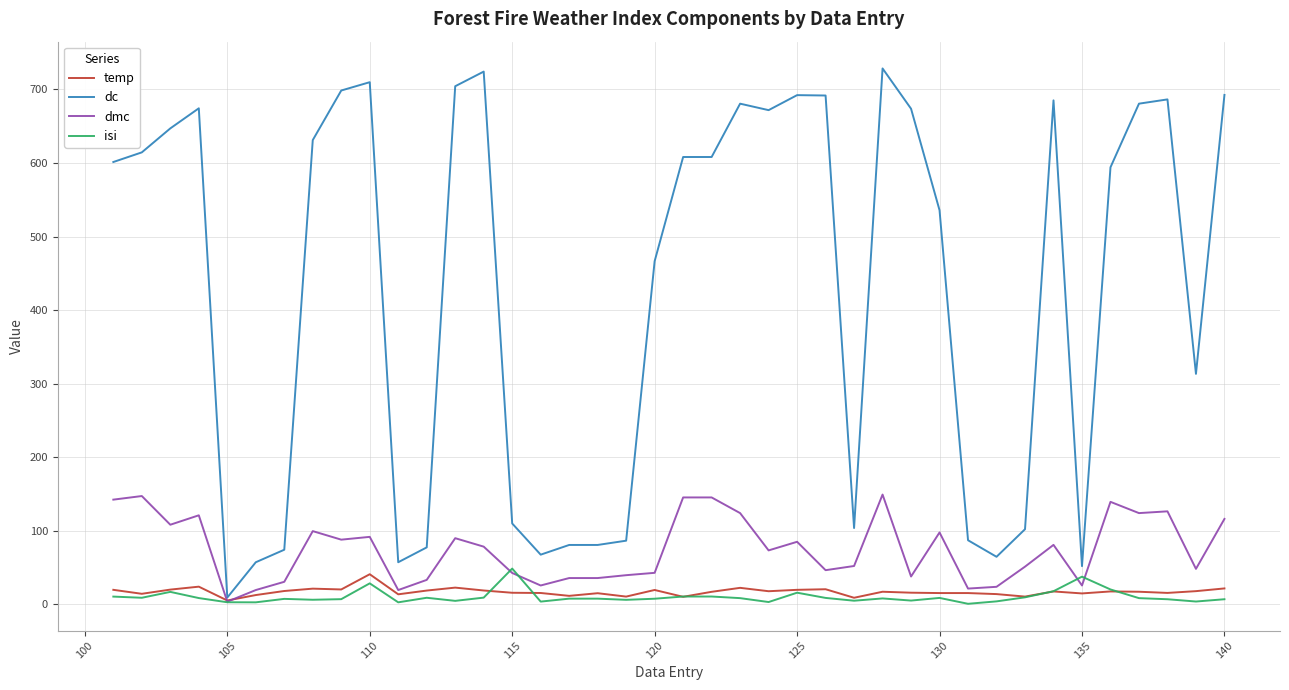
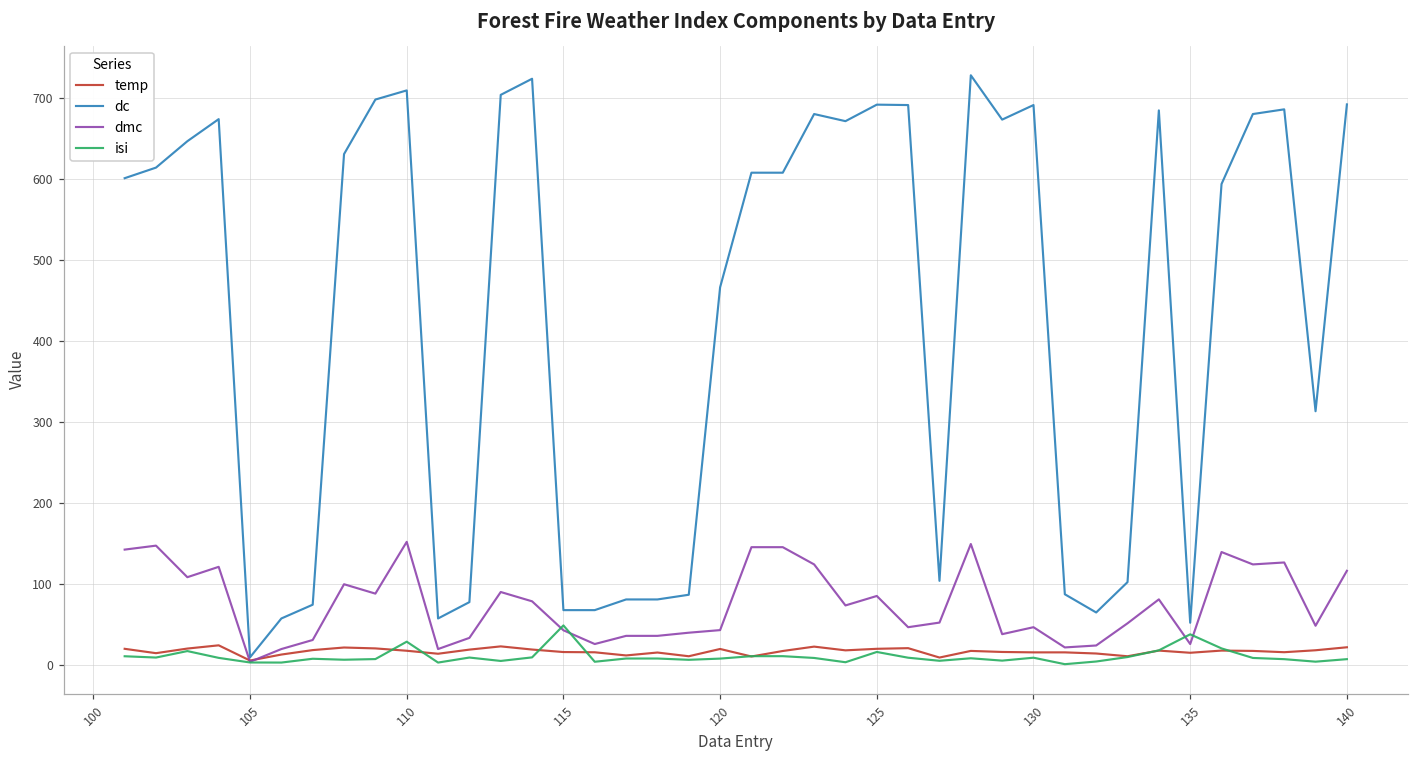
temp, 110: 40 -> 20
dmc, 110: 90 -> 150
dc, 115: 110 -> 70
dc, 130: 540 -> 690
dmc, 130: 100 -> 50
